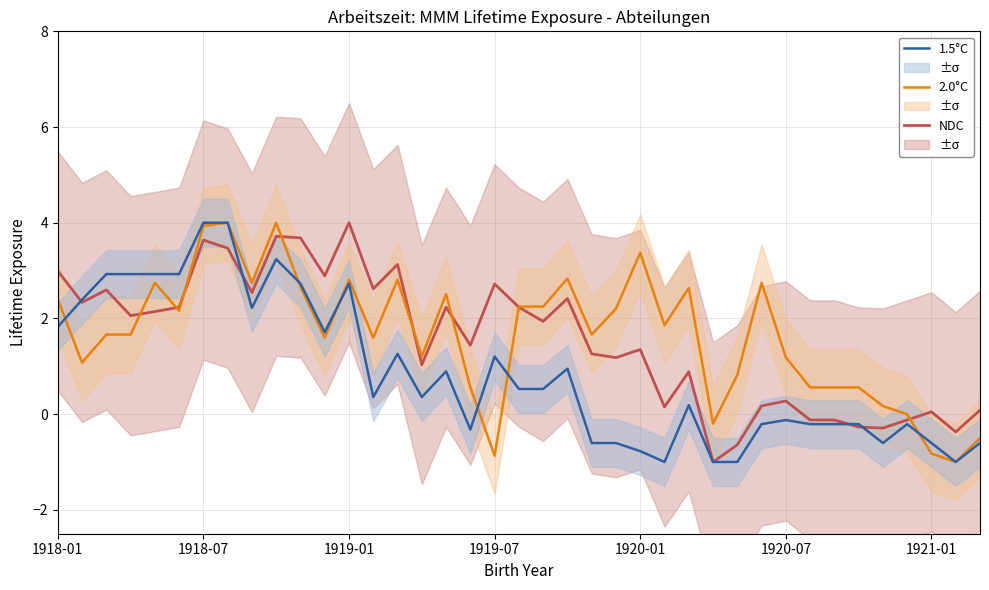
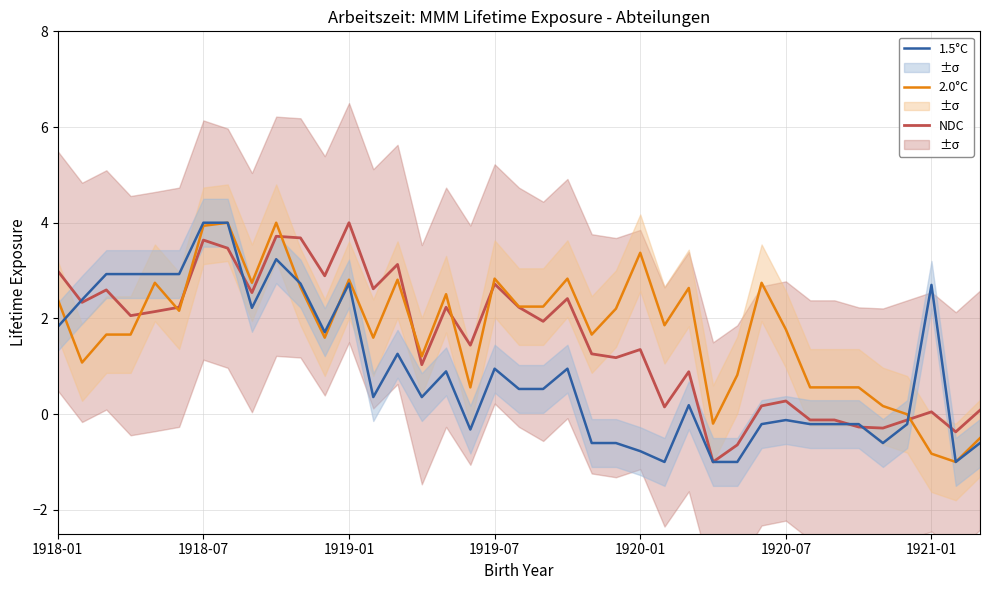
2.0°C, 1919-07: -0.9 -> 2.8
1.5°C, 1919-07: 1.2 -> 0.9
2.0°C, 1920-07: 1.2 -> 1.8
1.5°C, 1921-01: -0.6 -> 2.7
